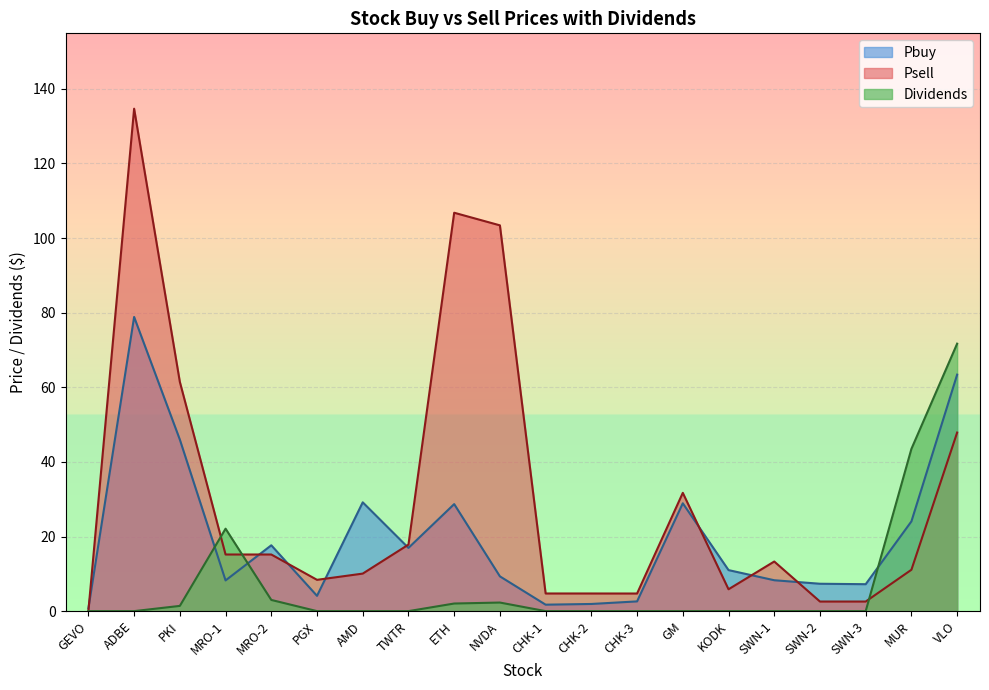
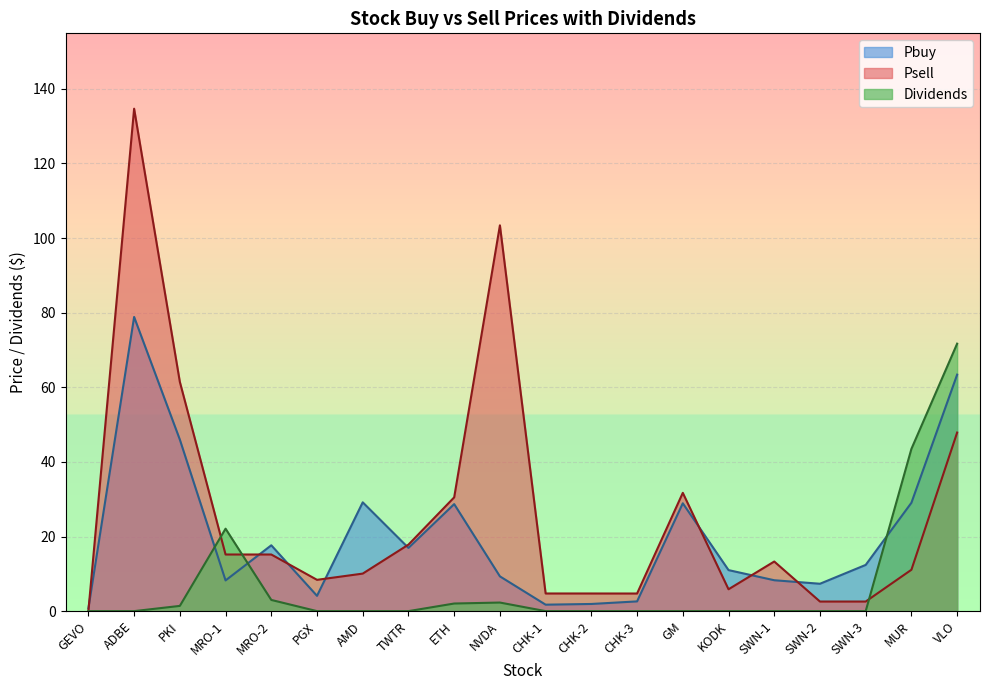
Psell, ETH: 107 -> 31
Pbuy, SWN-3: 7 -> 12
Pbuy, MUR: 24 -> 29
